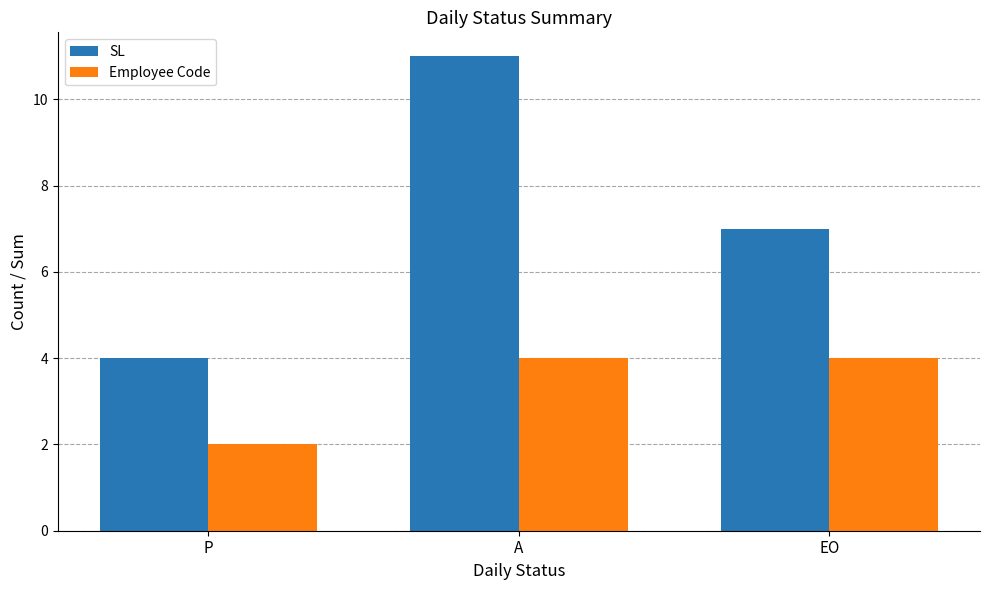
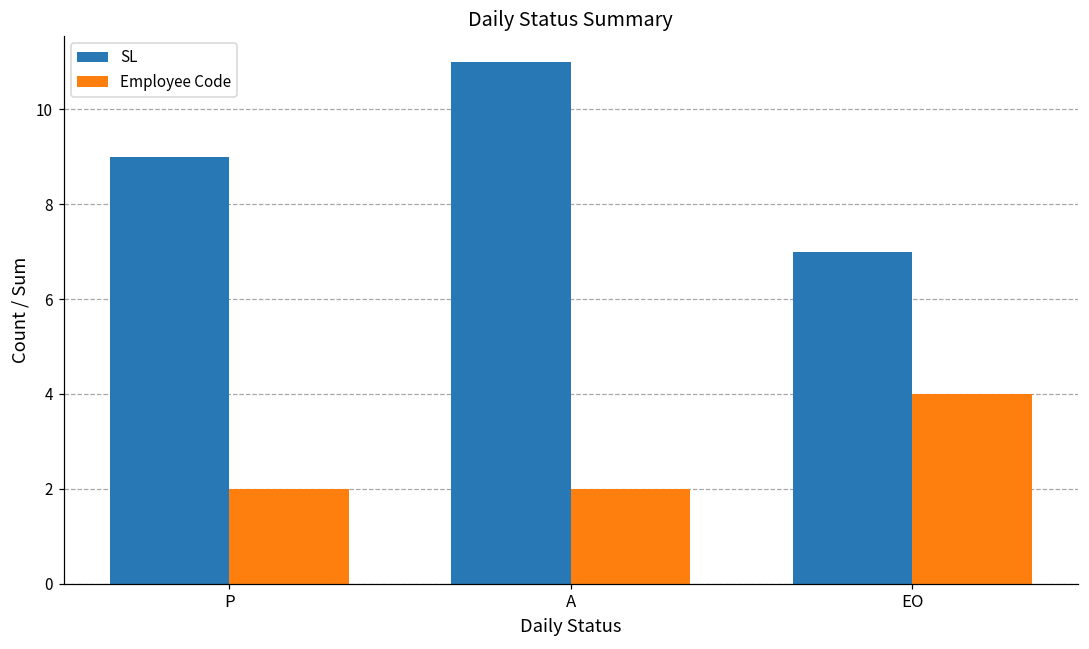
SL, P: 4 -> 9
Employee Code, A: 4 -> 2
